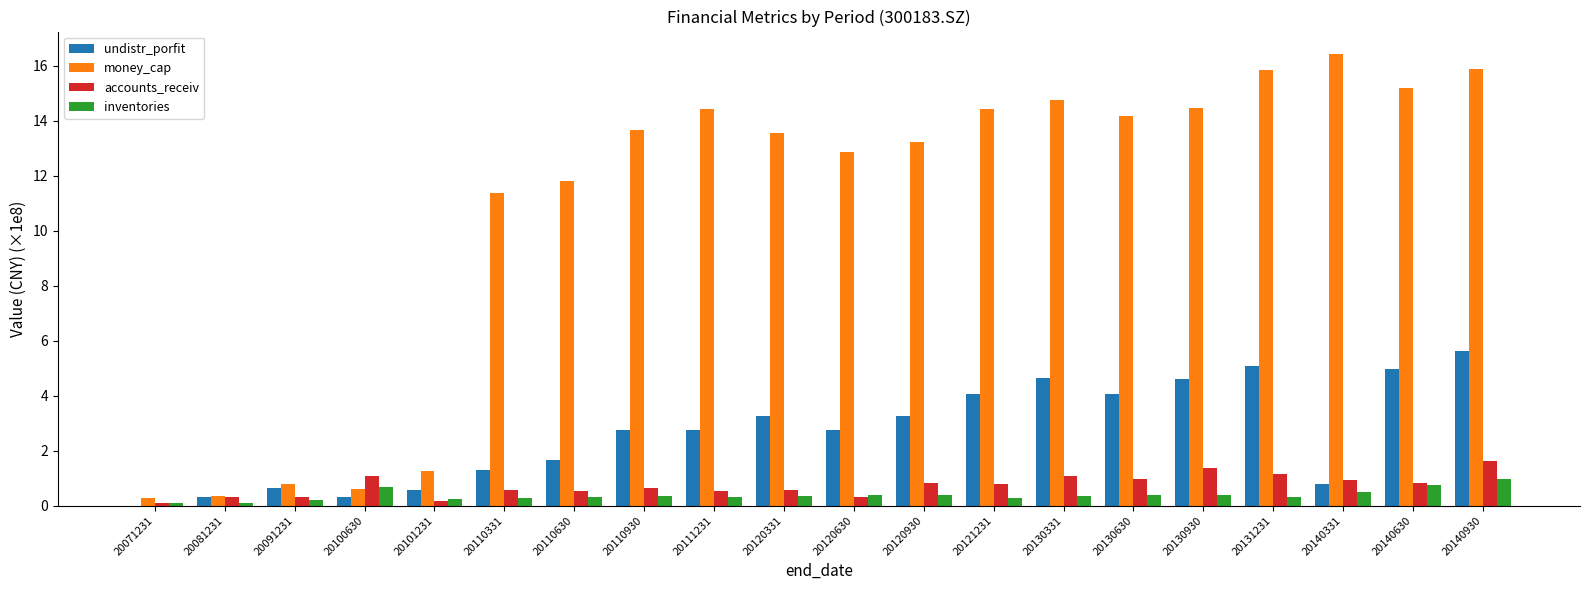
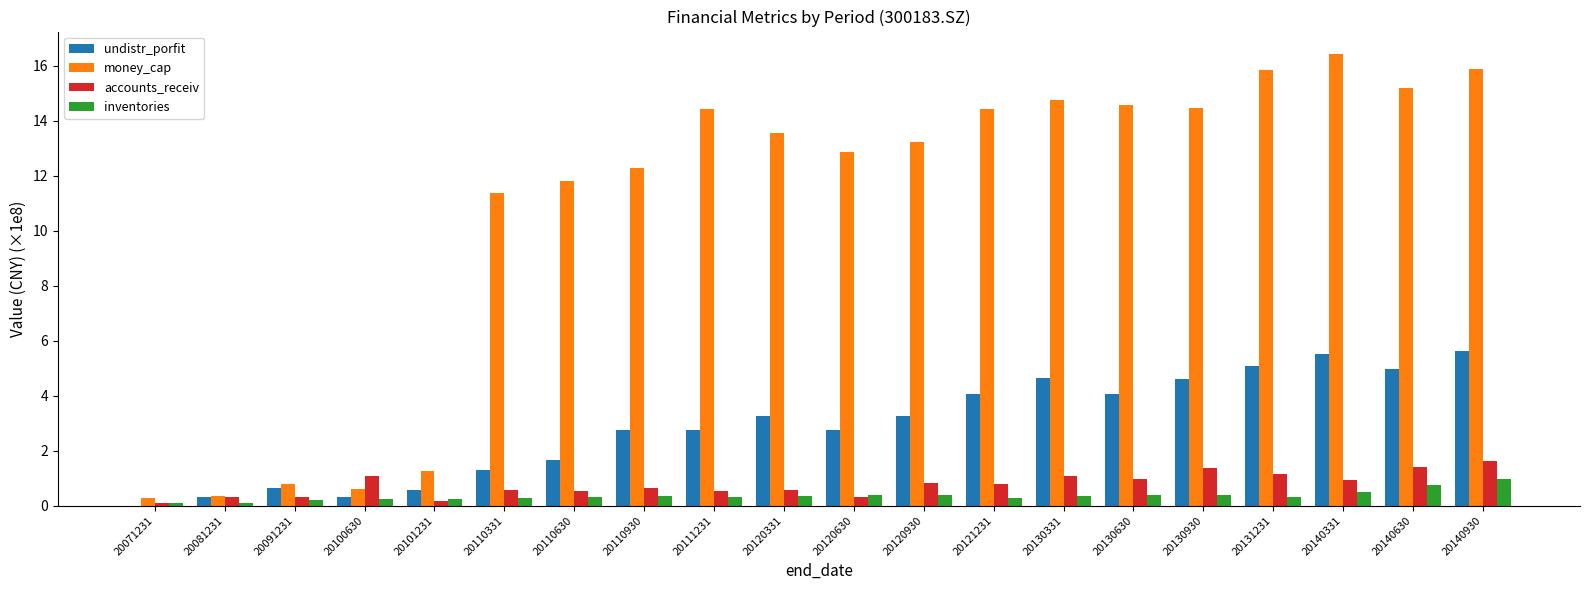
inventories, 20100630: 0.7 -> 0.3
money_cap, 20110930: 13.6 -> 12.3
money_cap, 20130630: 14.1 -> 14.6
undistr_porfit, 20140331: 0.8 -> 5.5
accounts_receiv, 20140630: 0.8 -> 1.4
